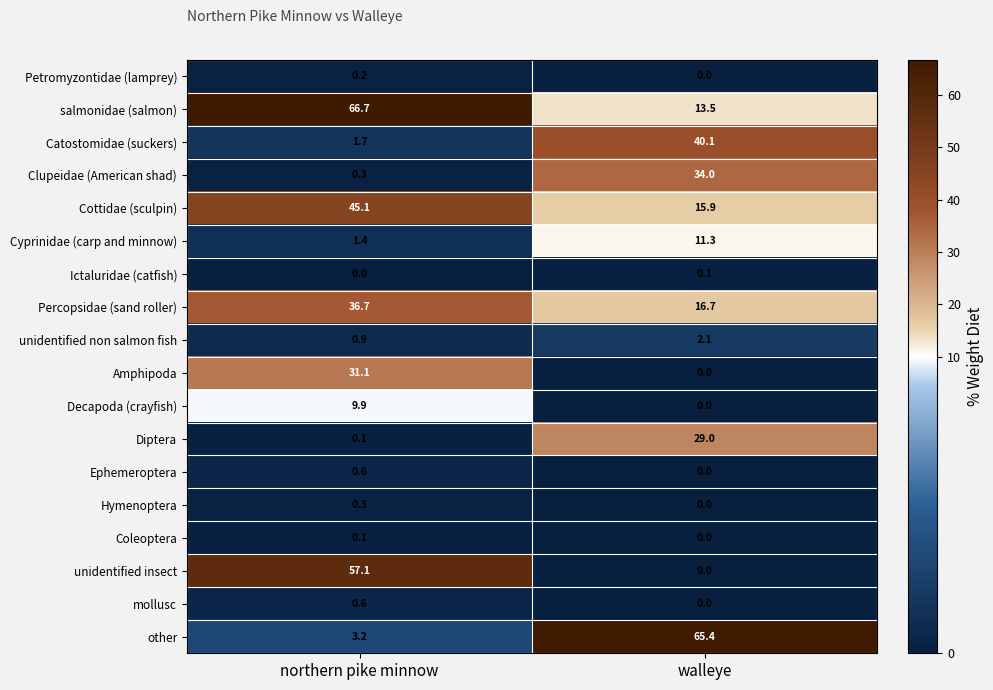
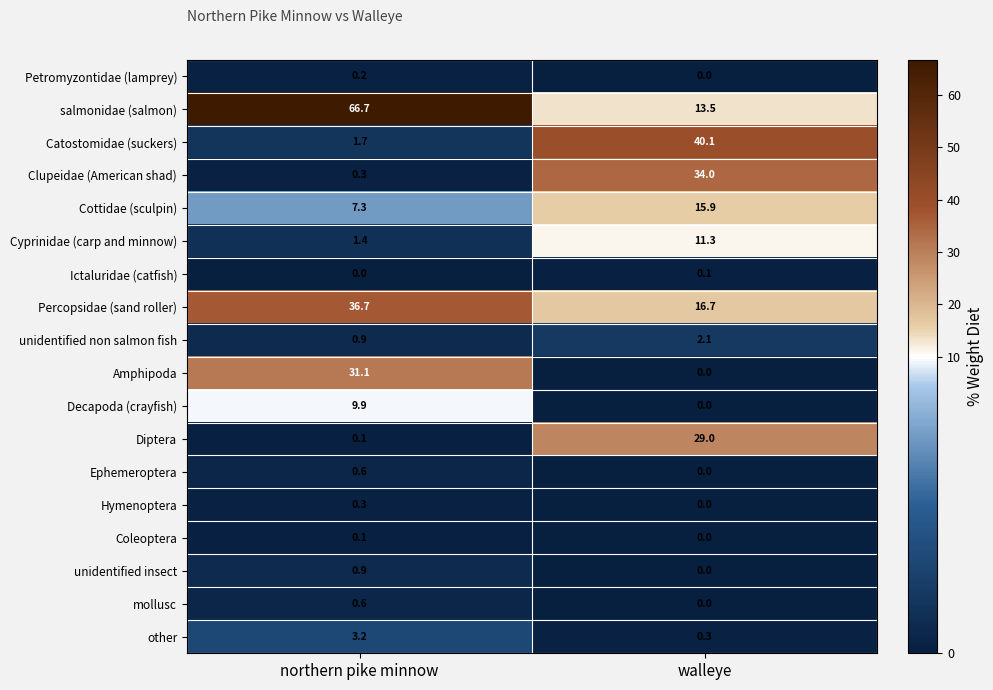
Cottidae (sculpin), northern pike minnow: 45.1 -> 7.3
unidentified insect, northern pike minnow: 57.1 -> 0.9
other, walleye: 65.4 -> 0.3
